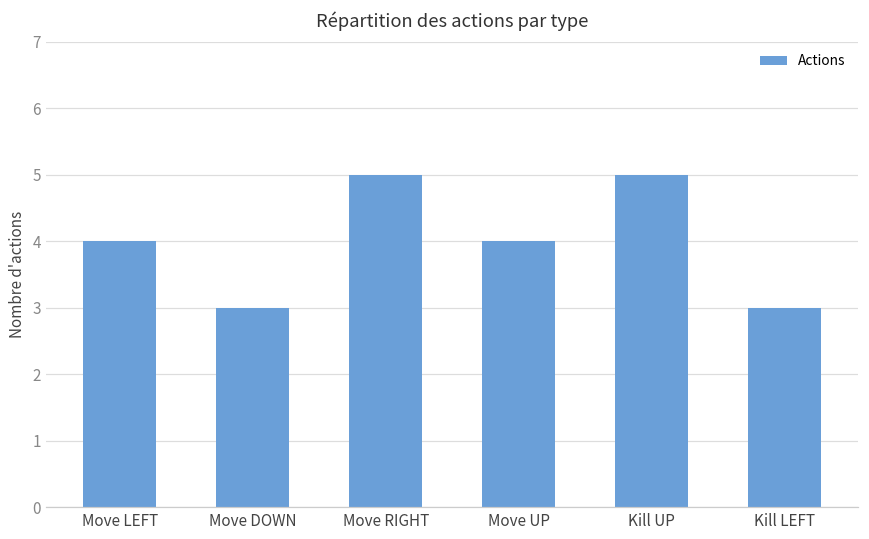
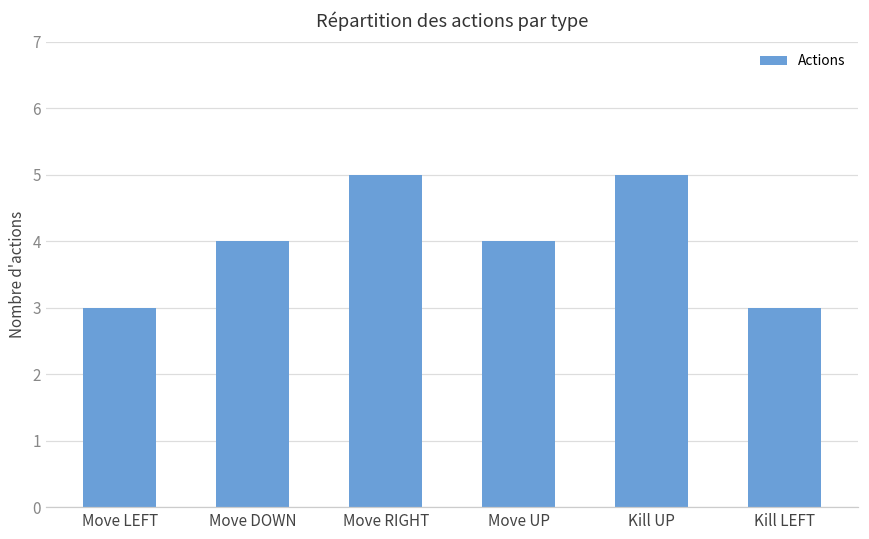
Move LEFT: 4 -> 3
Move DOWN: 3 -> 4
